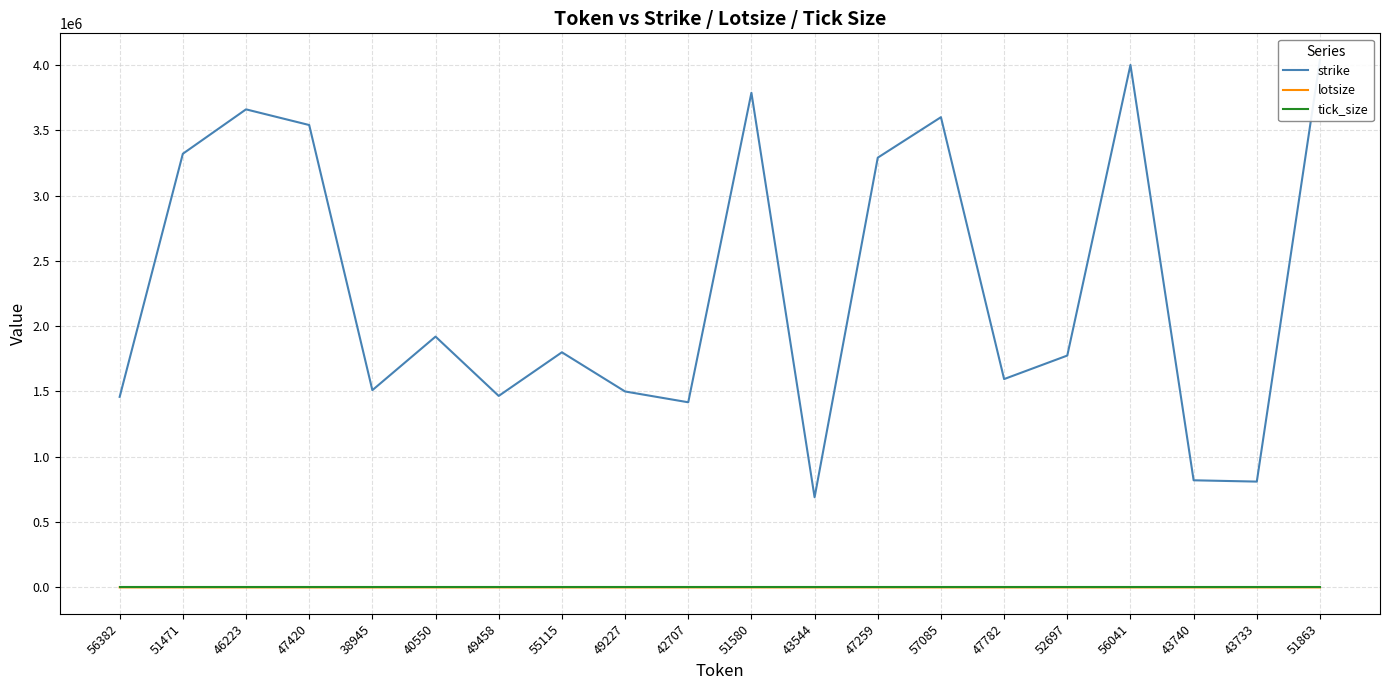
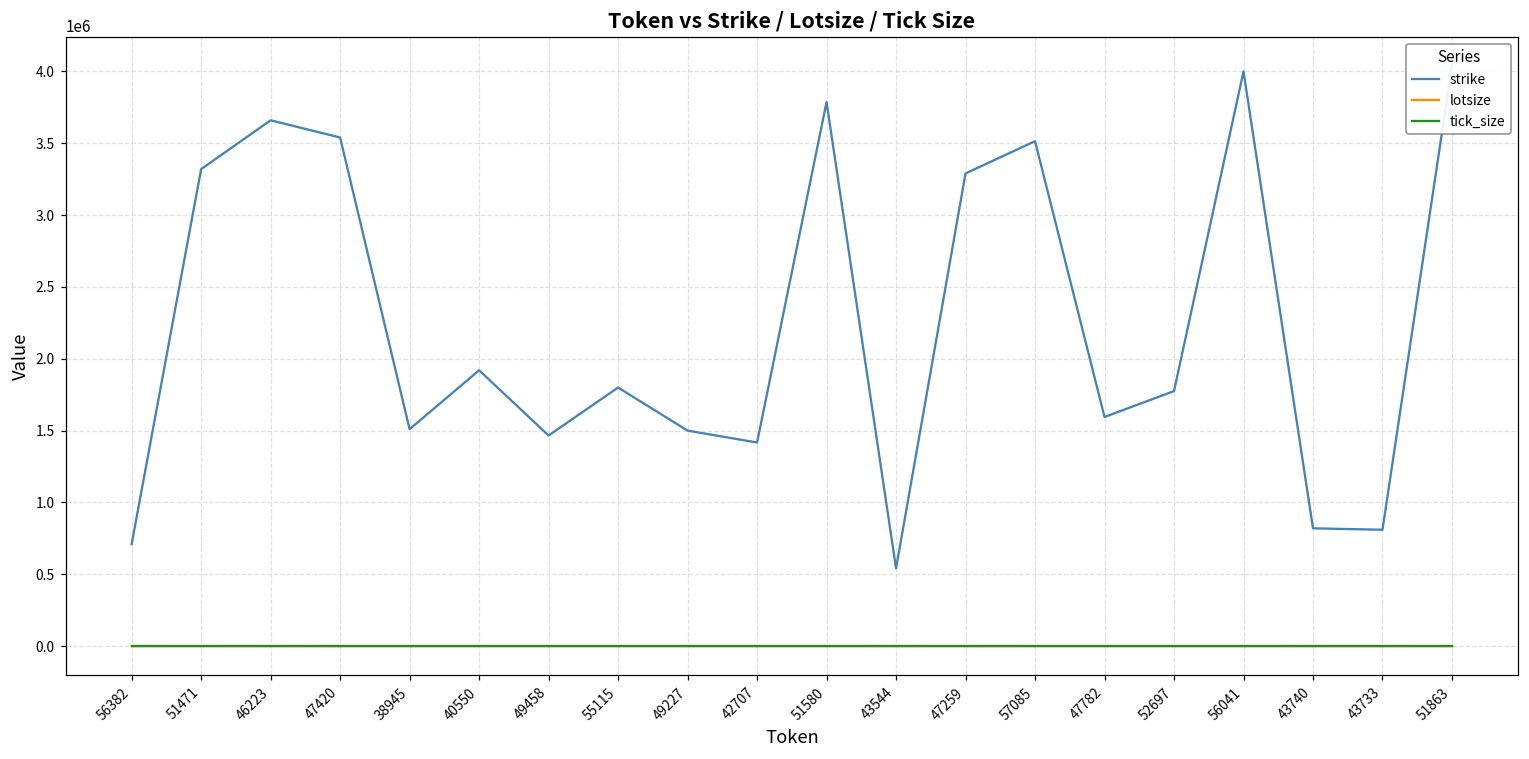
strike, 56382: 1460000 -> 710000
strike, 43544: 690000 -> 540000
strike, 57085: 3600000 -> 3510000
